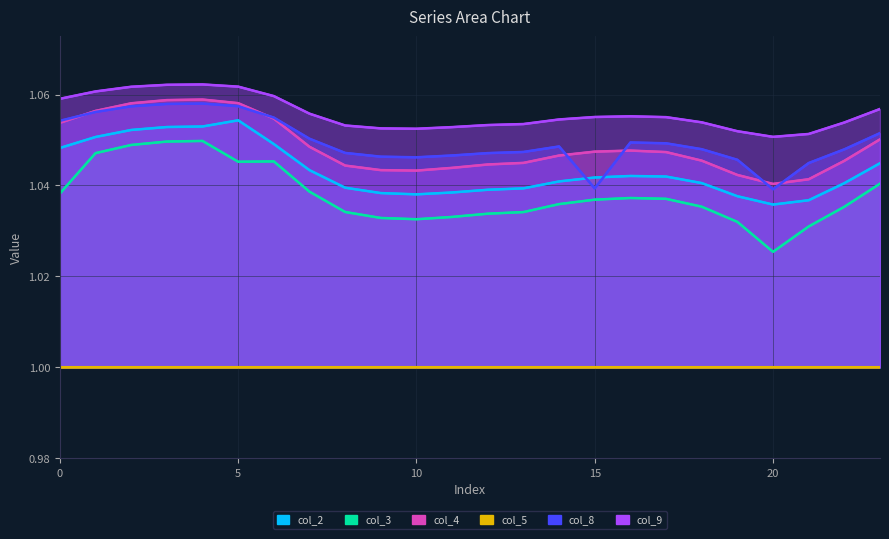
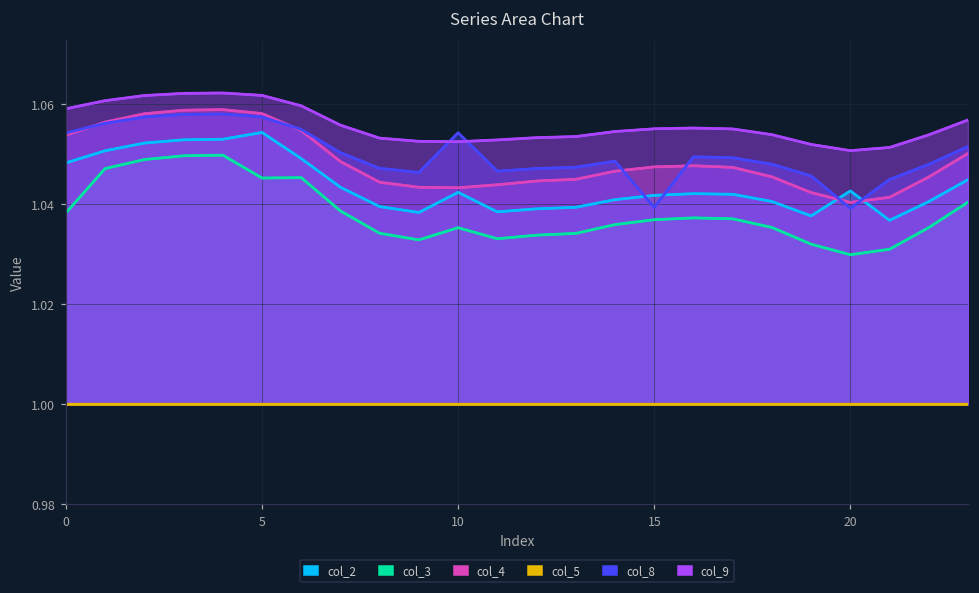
col_2, 10: 1.038 -> 1.042
col_3, 10: 1.033 -> 1.035
col_8, 10: 1.046 -> 1.054
col_2, 20: 1.036 -> 1.043
col_3, 20: 1.025 -> 1.030
